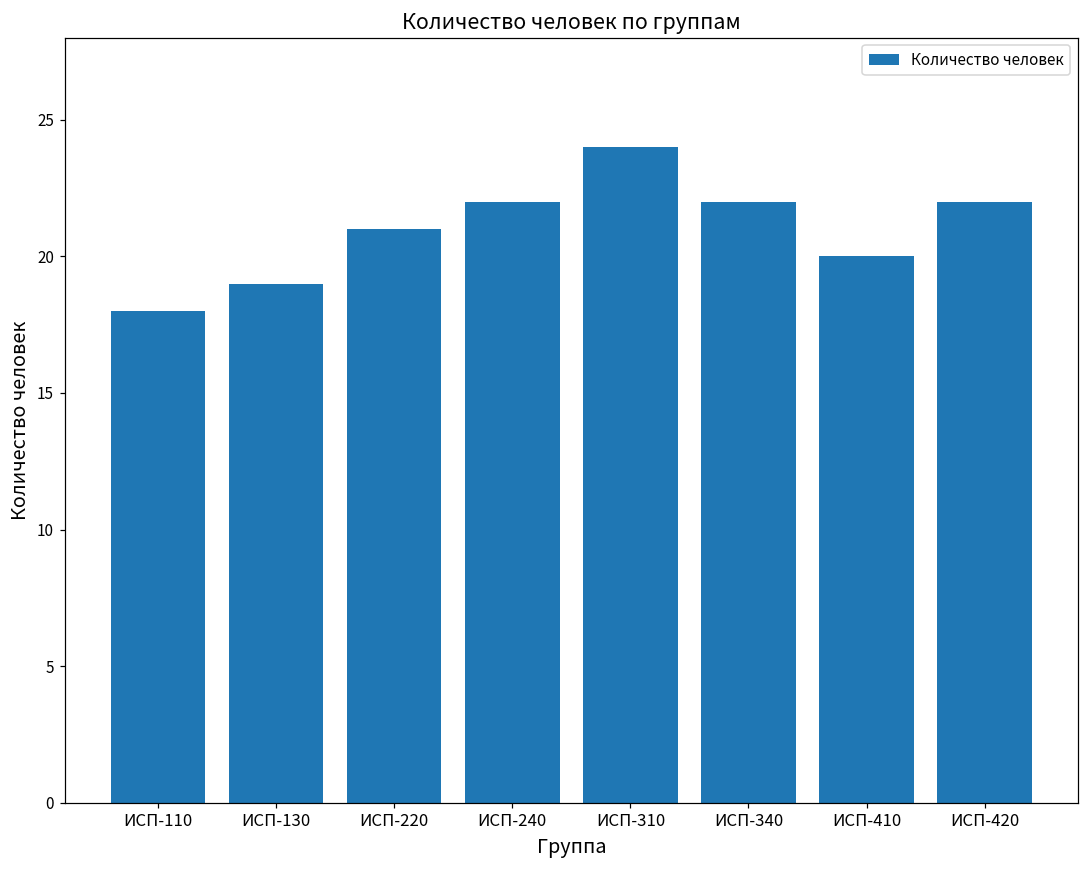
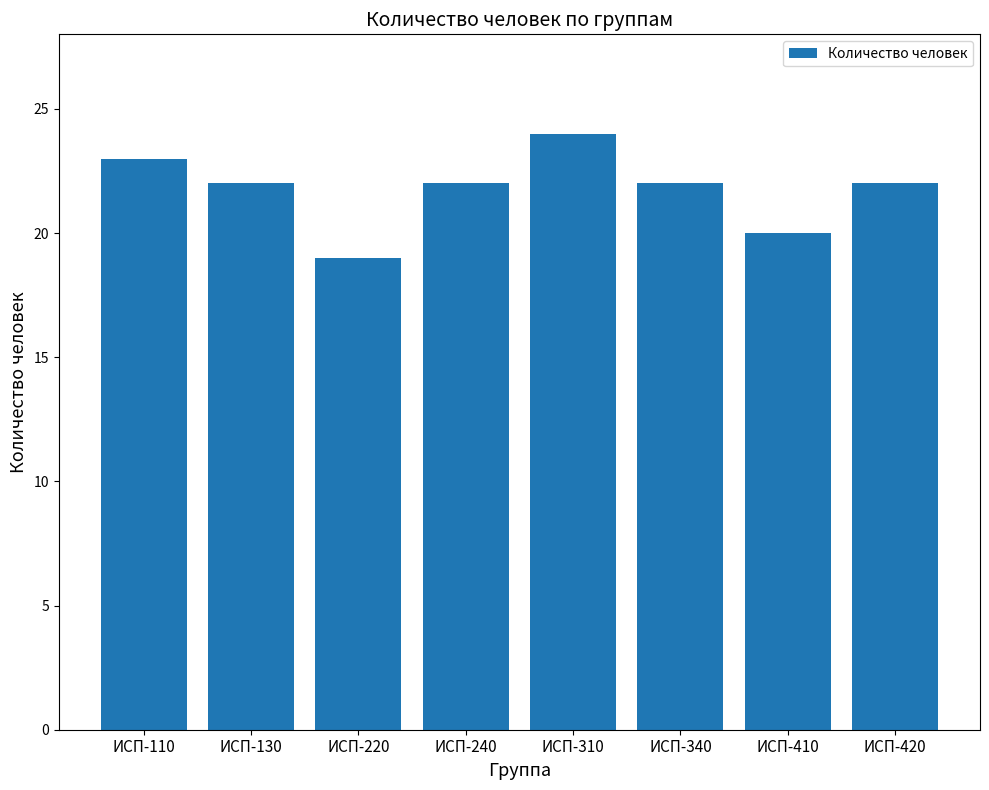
ИСП-110: 18 -> 23
ИСП-130: 19 -> 22
ИСП-220: 21 -> 19
